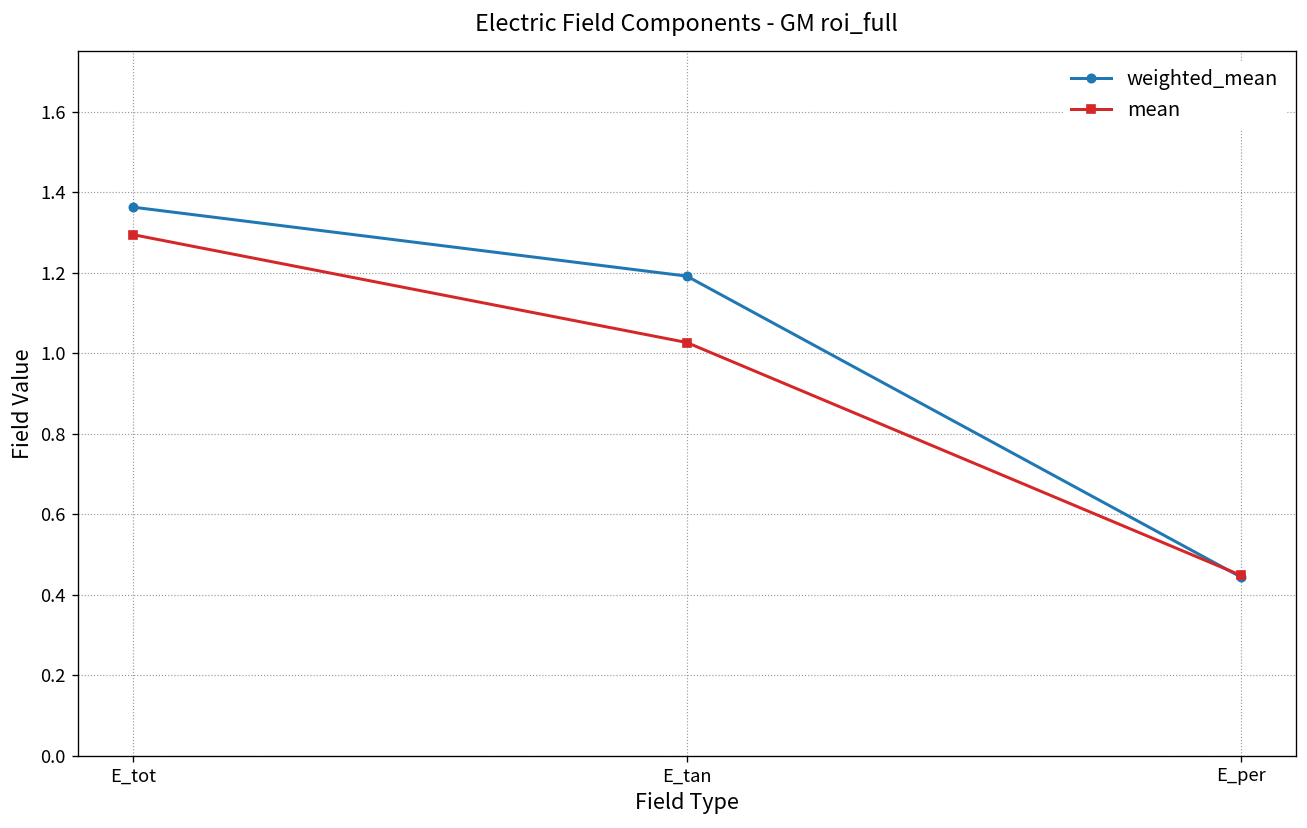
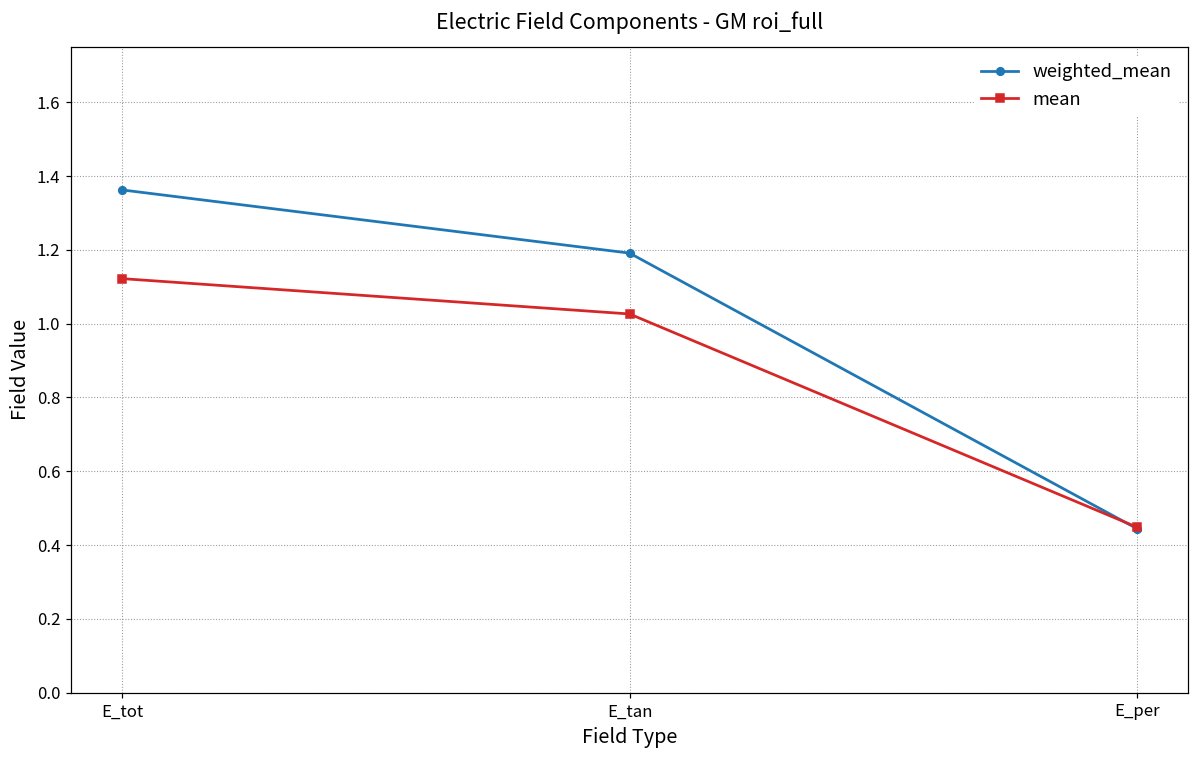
mean, E_tot: 1.29 -> 1.12
